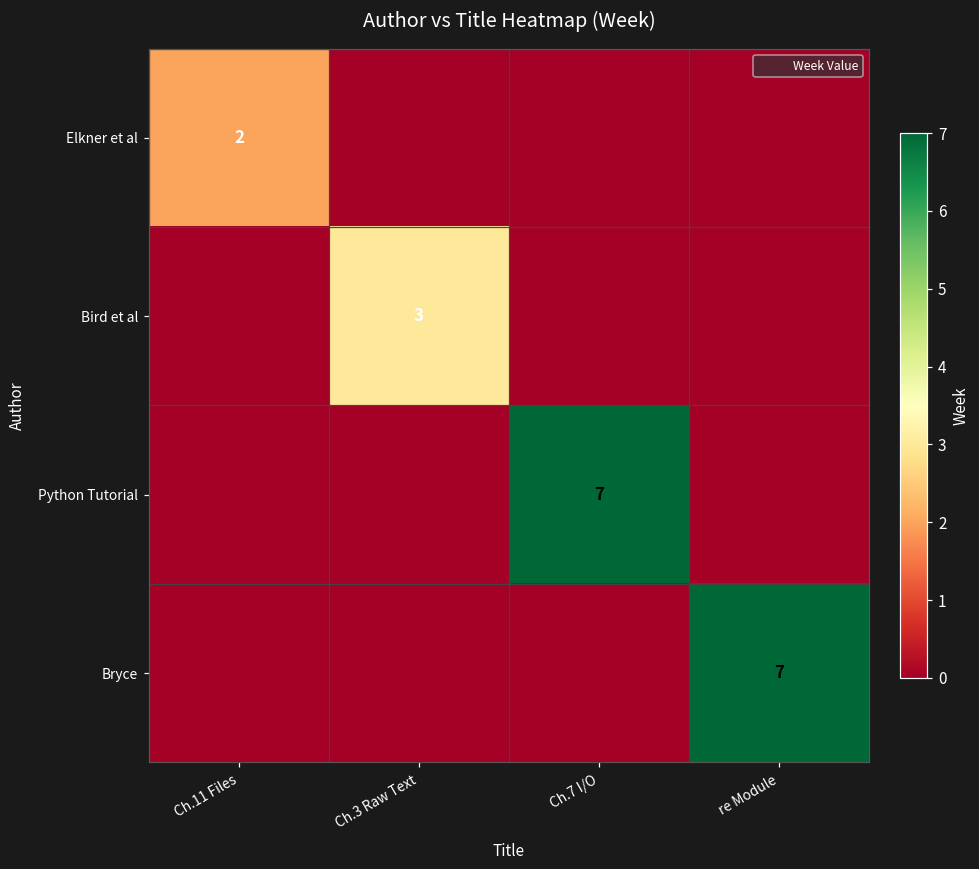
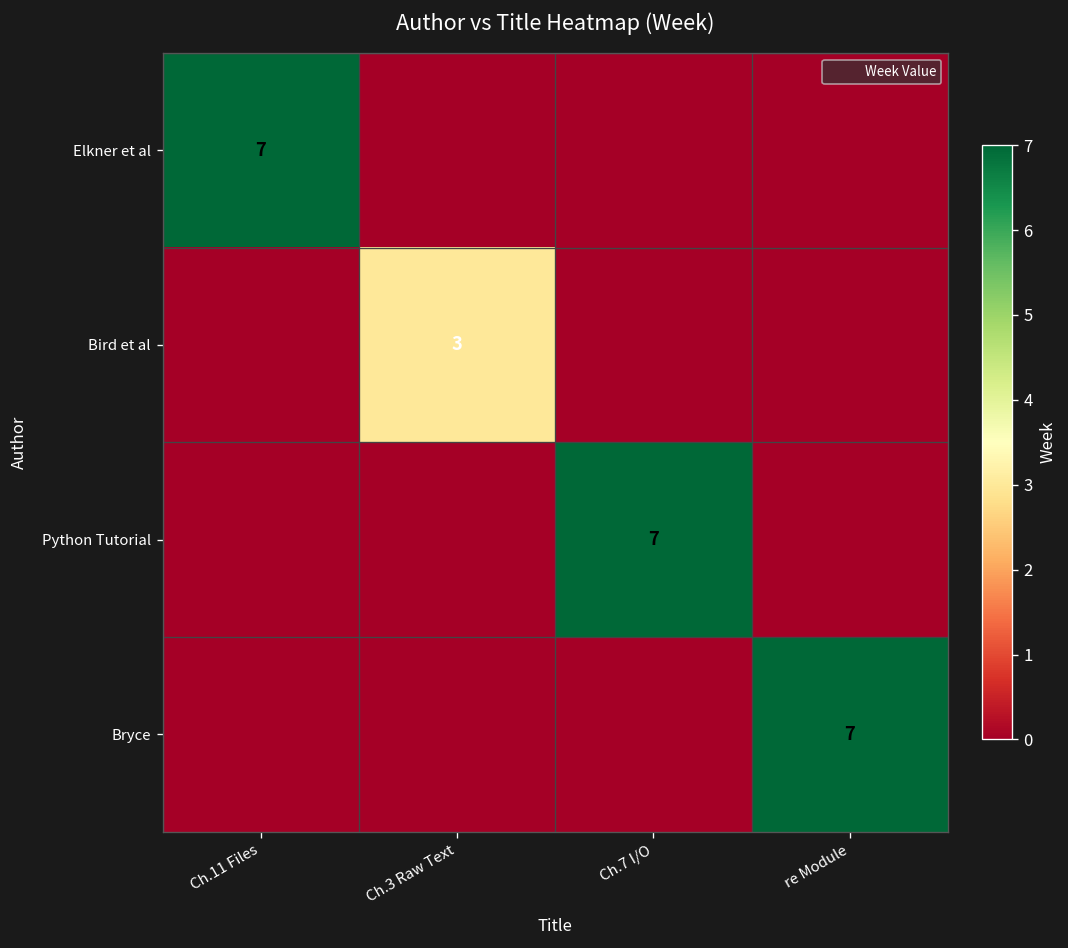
Elkner et al, Ch.11 Files: 2 -> 7
